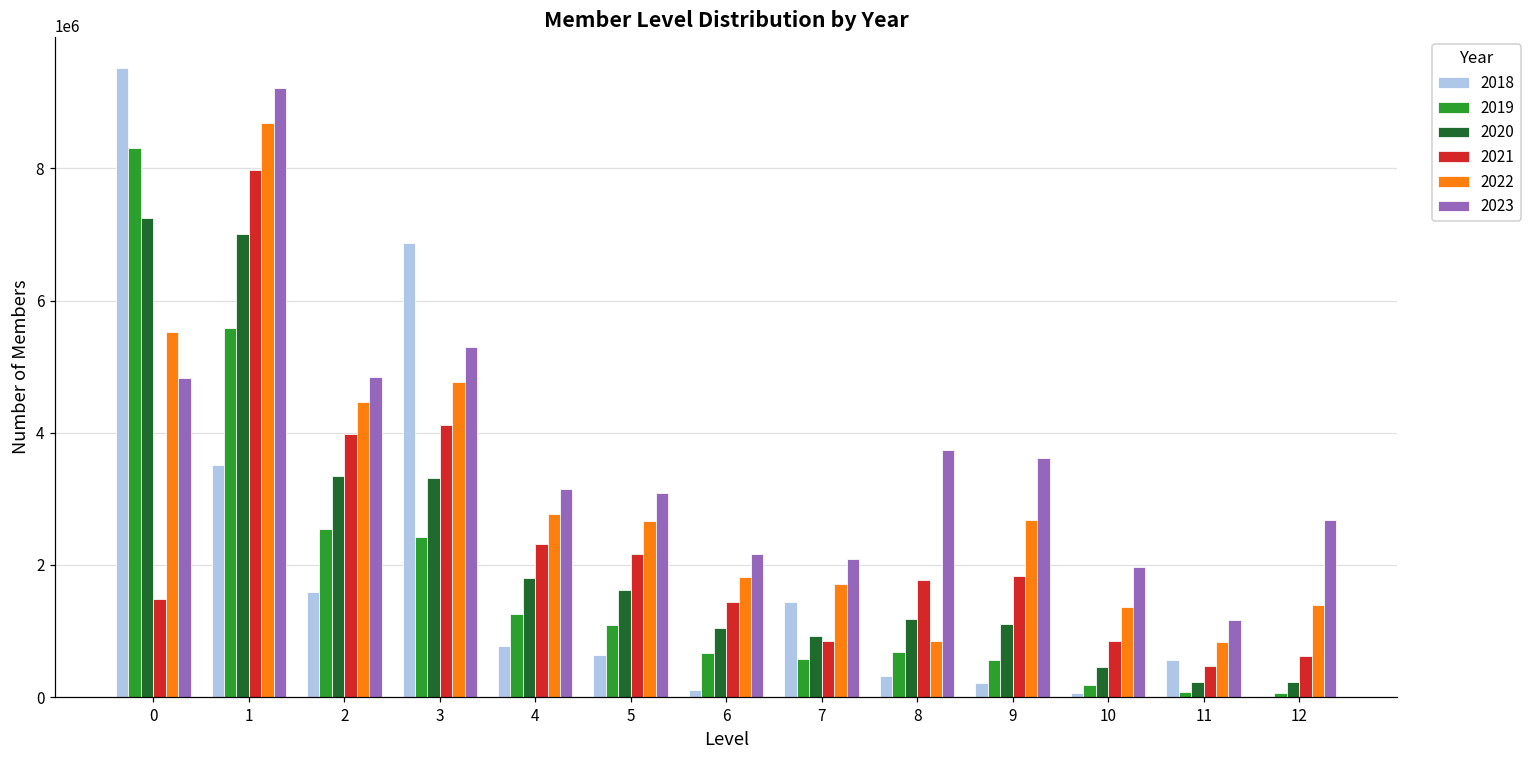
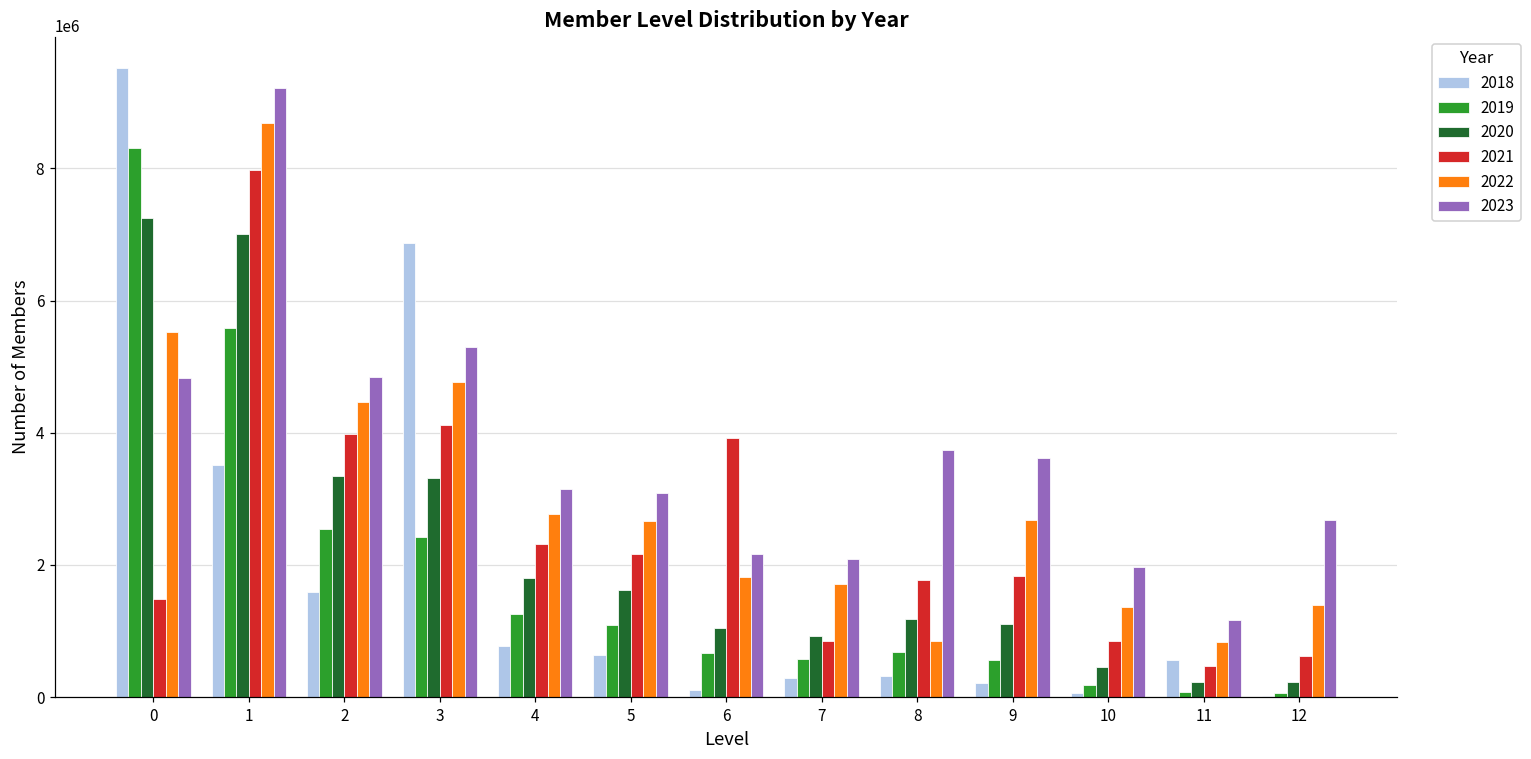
2021, 6: 1400000 -> 3900000
2018, 7: 1400000 -> 300000
